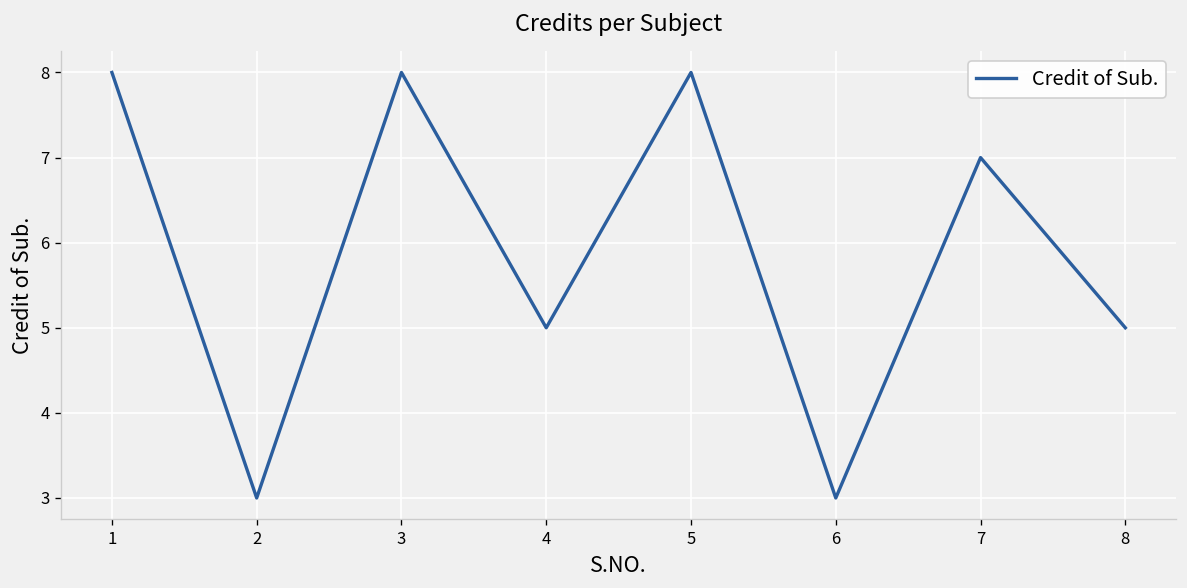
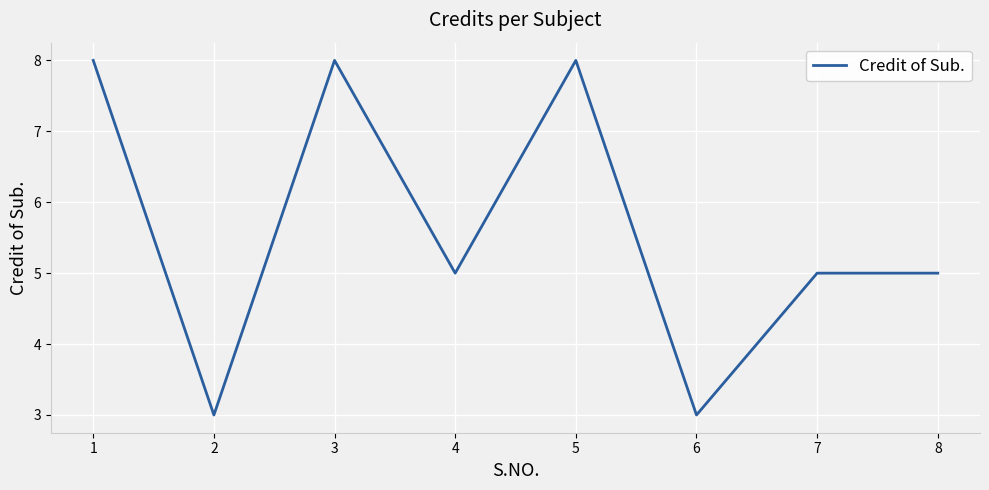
7: 7 -> 5
